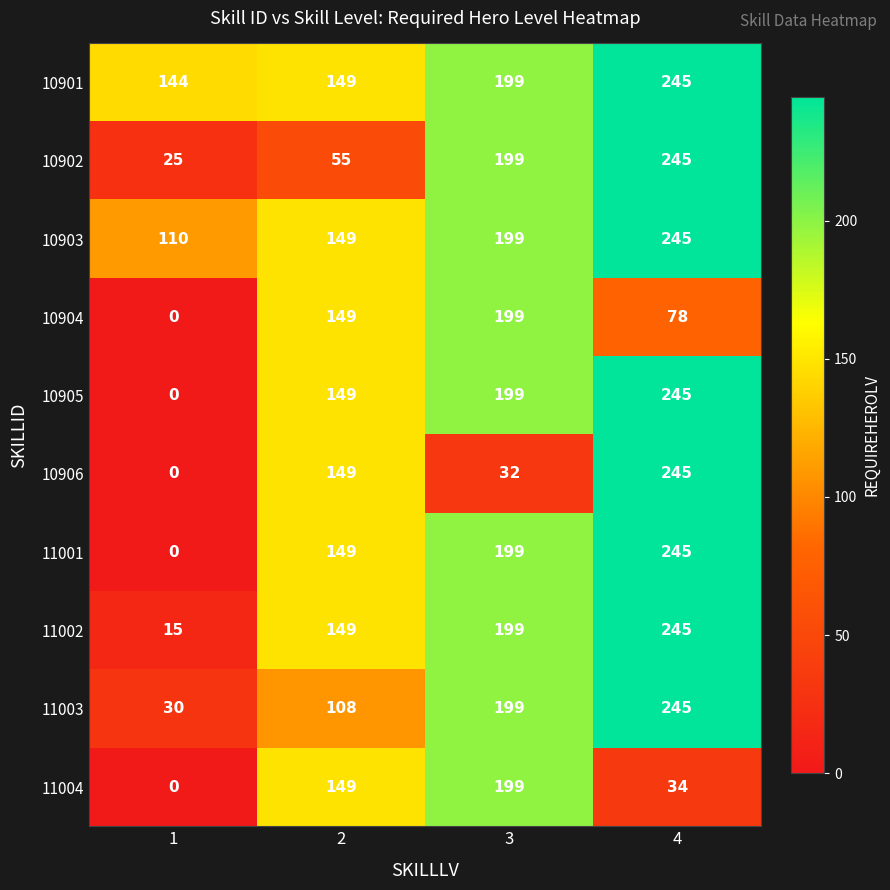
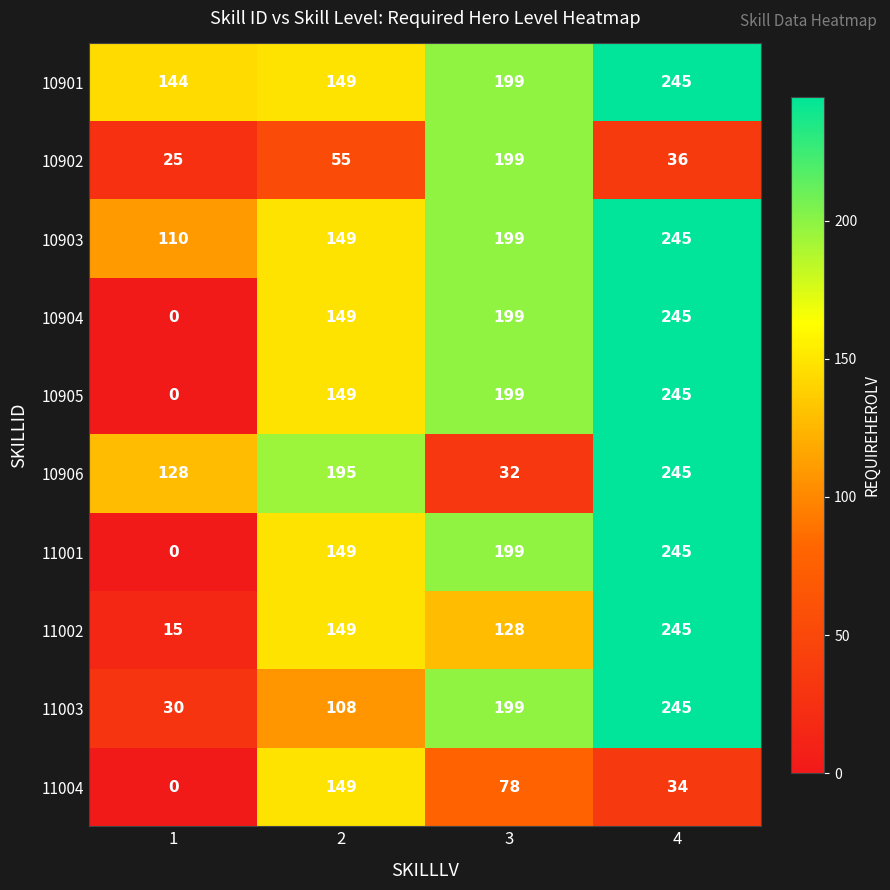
10902, 4: 245 -> 36
10904, 4: 78 -> 245
10906, 1: 0 -> 128
10906, 2: 149 -> 195
11002, 3: 199 -> 128
11004, 3: 199 -> 78
